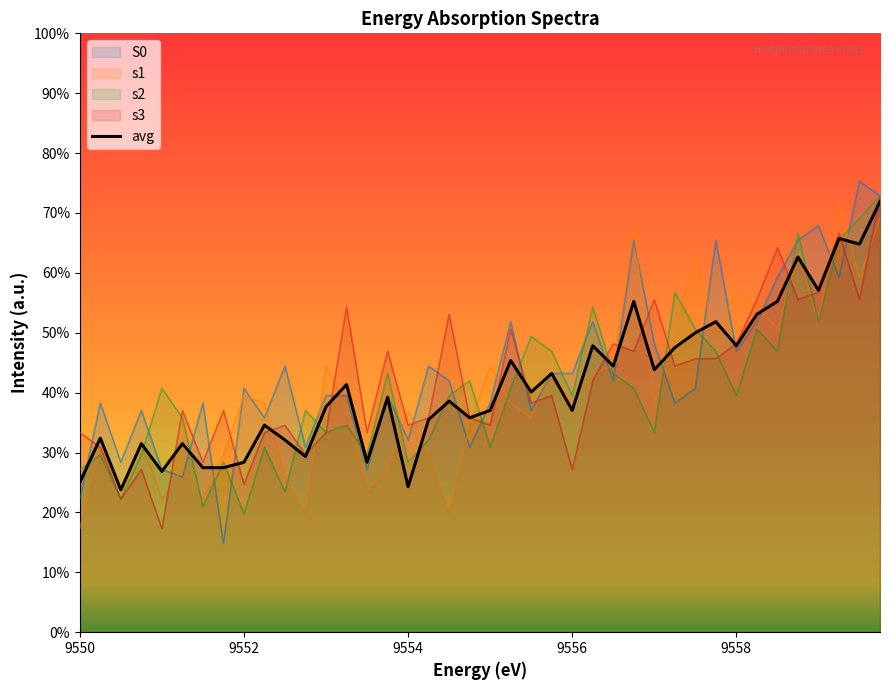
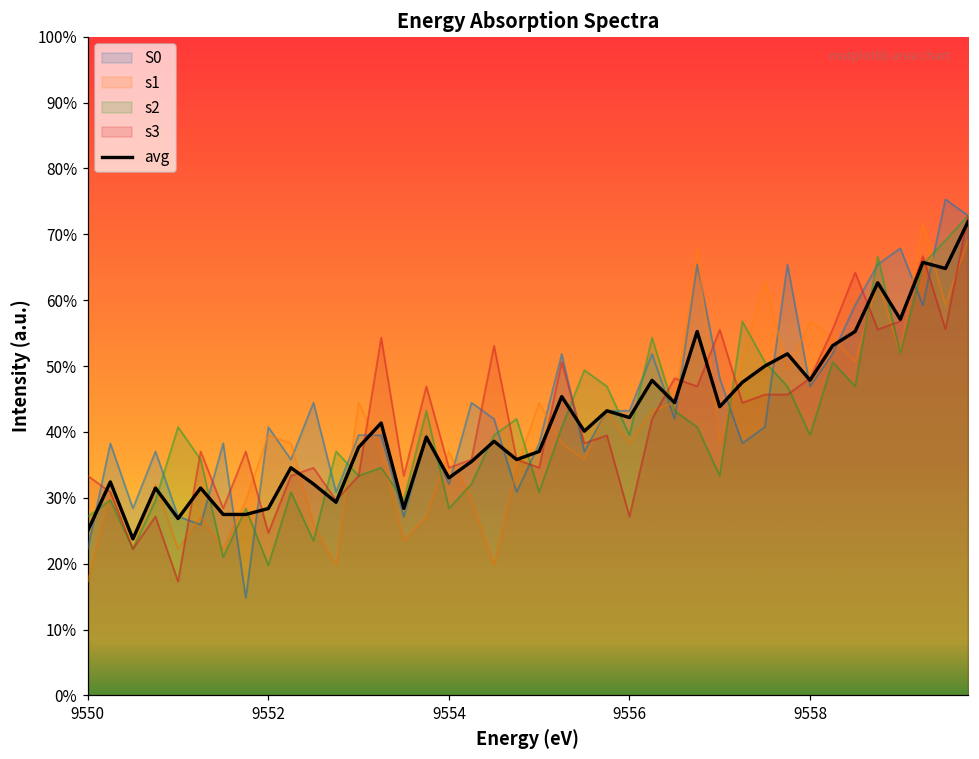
avg, 9554: 24% -> 33%
avg, 9556: 37% -> 42%
